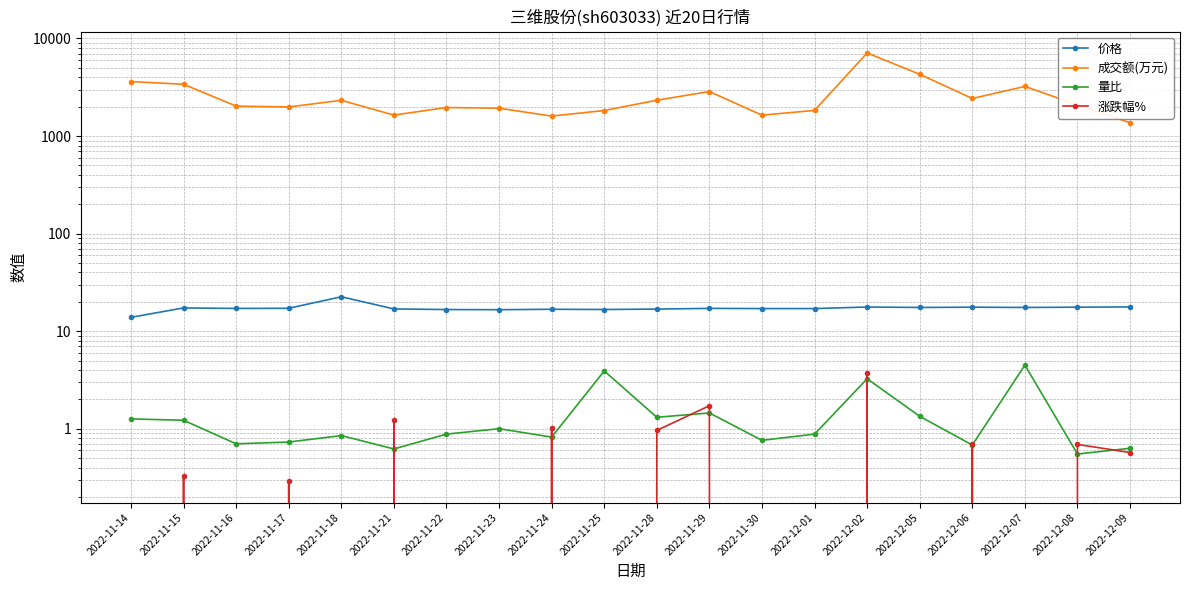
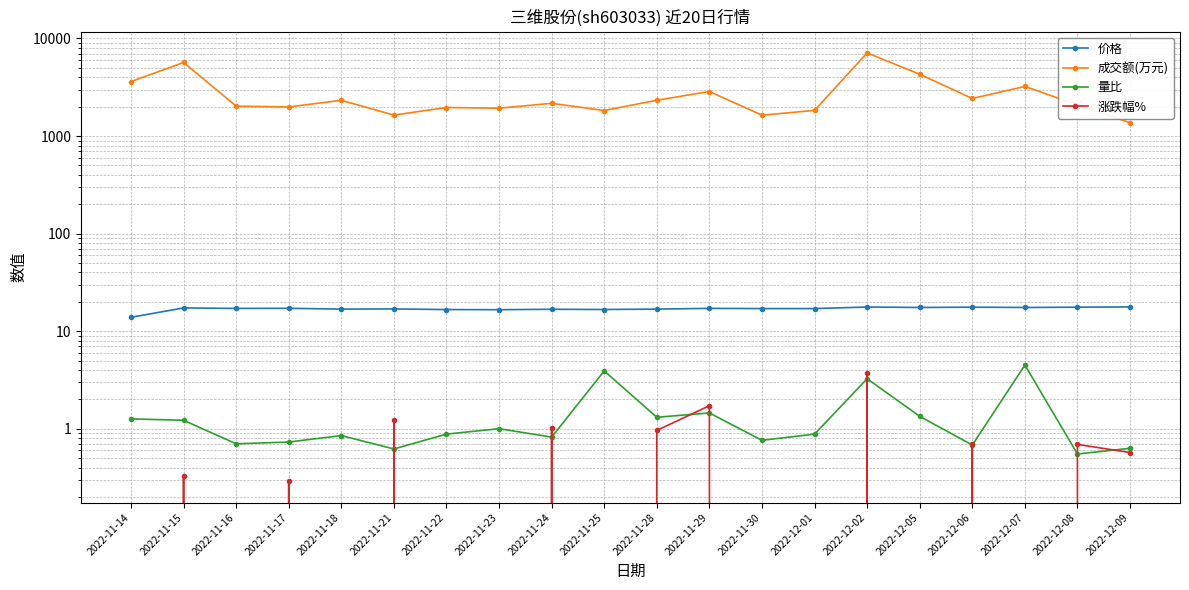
成交额(万元), 2022-11-15: 3400 -> 6000
价格, 2022-11-18: 23 -> 17
成交额(万元), 2022-11-24: 1600 -> 2200
